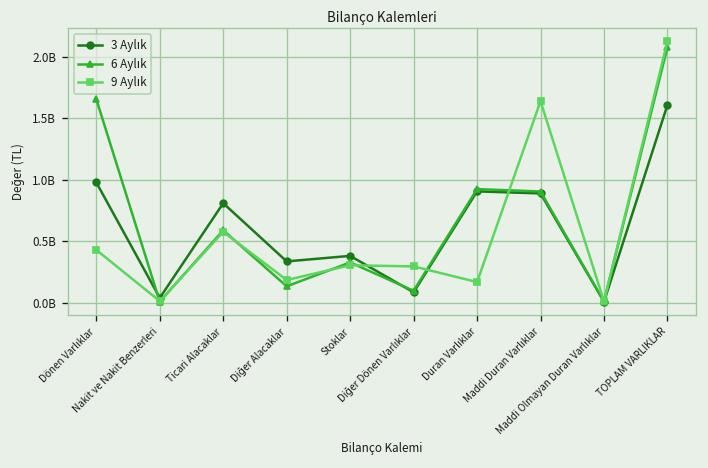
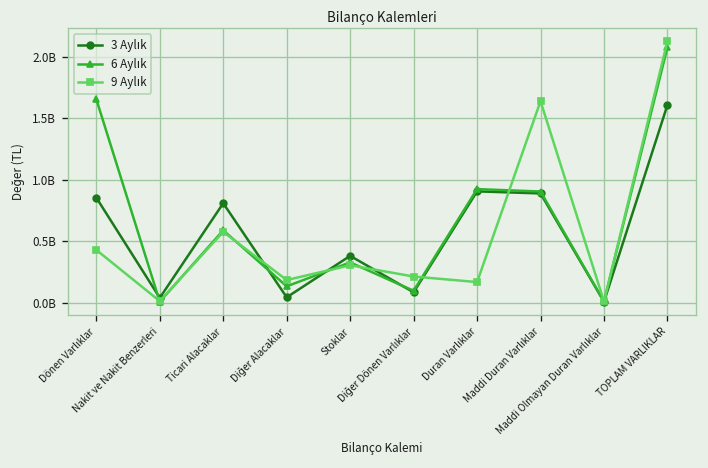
3 Aylık, Dönen Varlıklar: 980000000 -> 850000000
3 Aylık, Diğer Alacaklar: 340000000 -> 40000000
9 Aylık, Diğer Dönen Varlıklar: 300000000 -> 210000000
